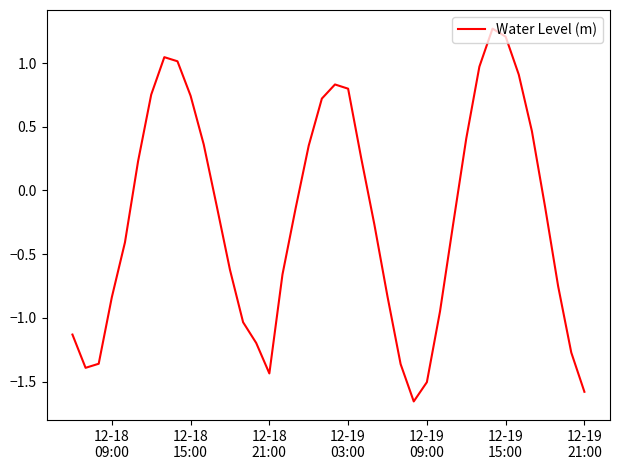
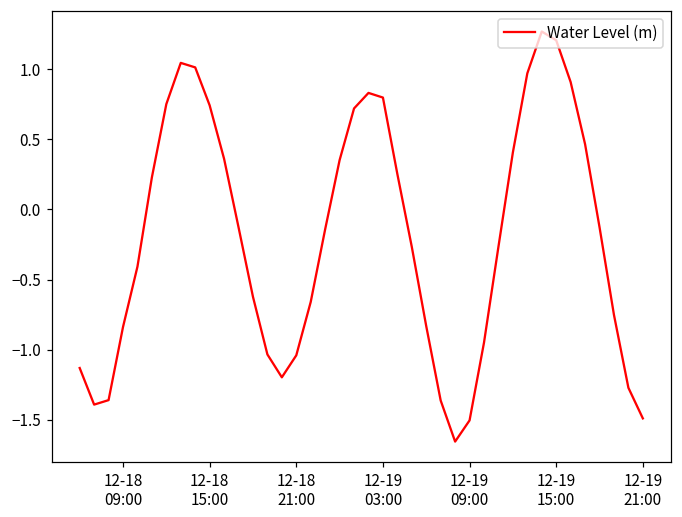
12-18 21:00: -1.44 -> -1.04
12-19 21:00: -1.58 -> -1.49
